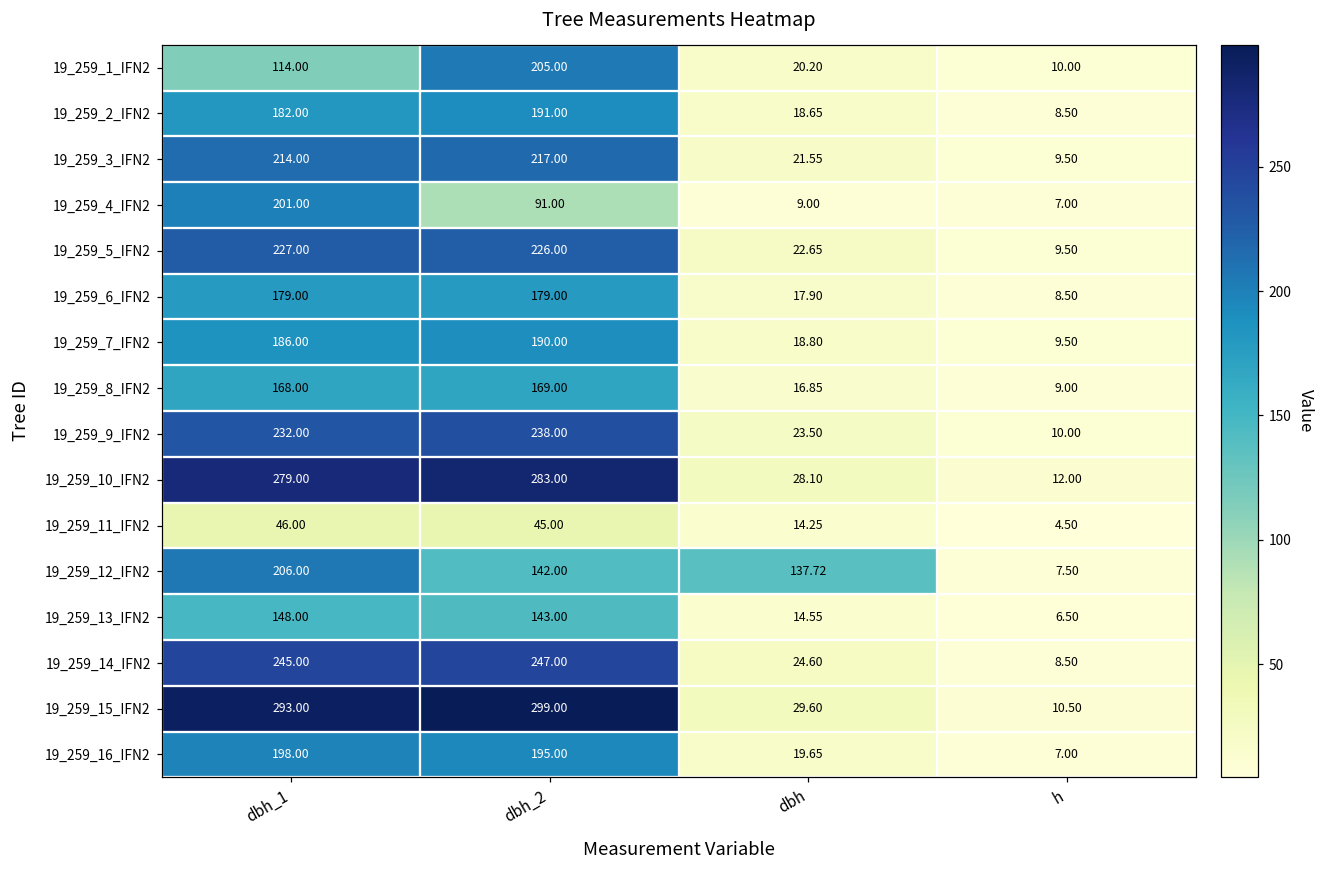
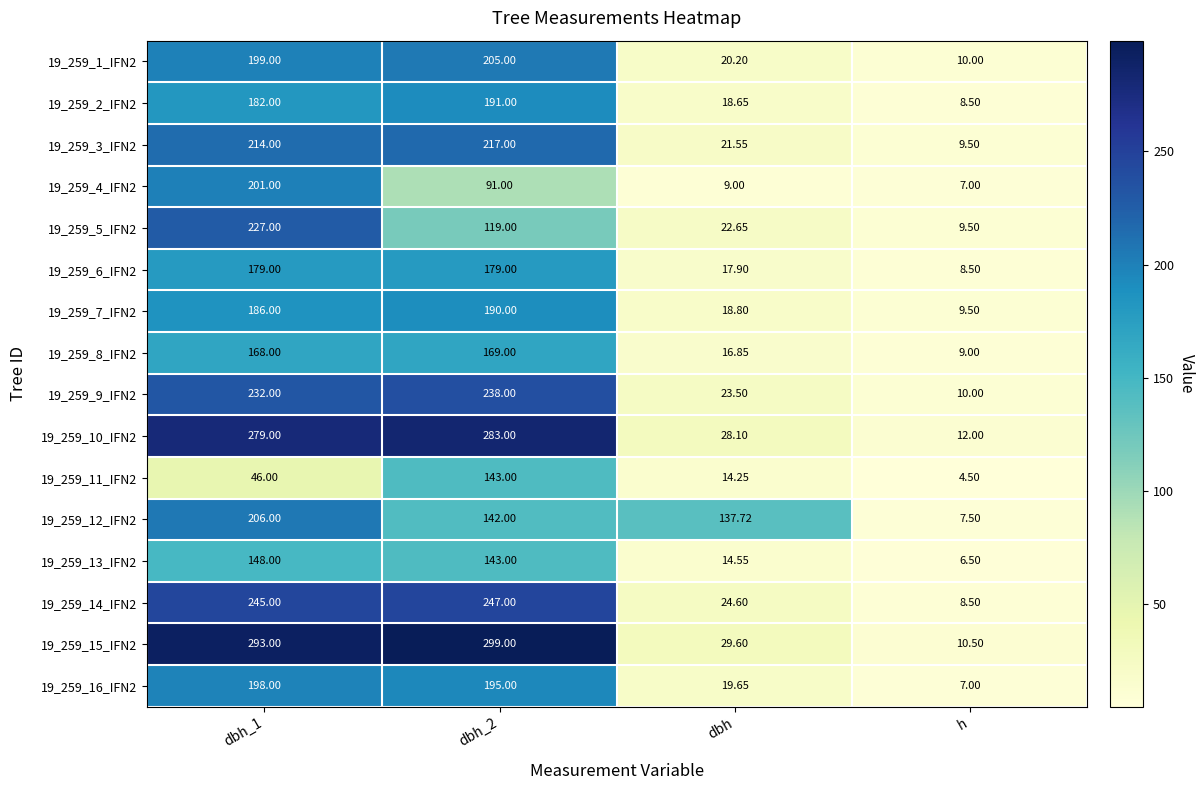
19_259_1_IFN2, dbh_1: 114.00 -> 199.00
19_259_5_IFN2, dbh_2: 226.00 -> 119.00
19_259_11_IFN2, dbh_2: 45.00 -> 143.00
